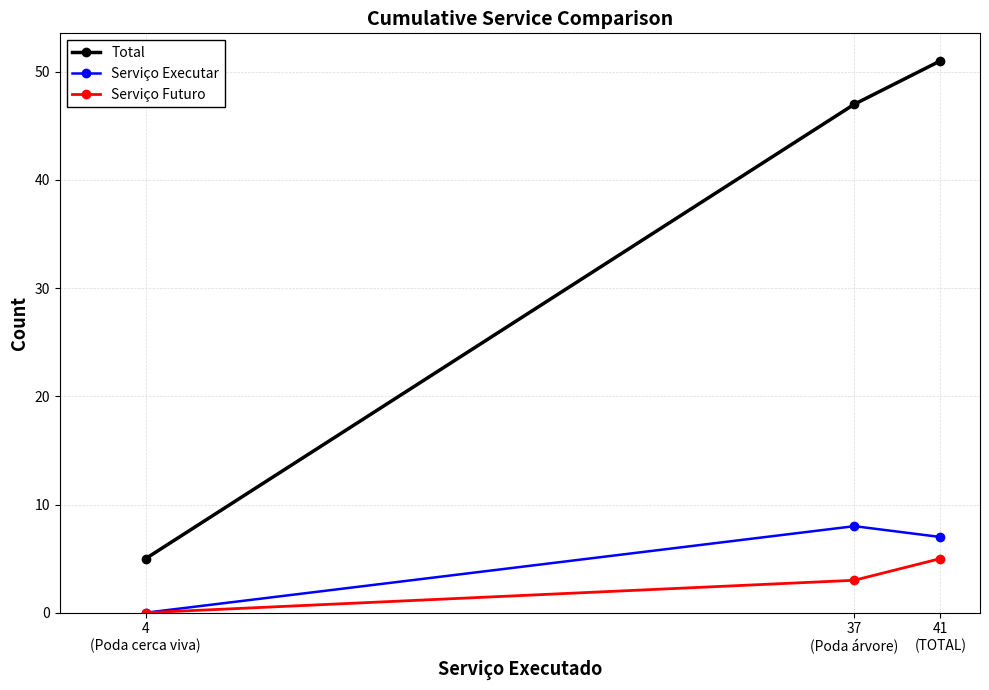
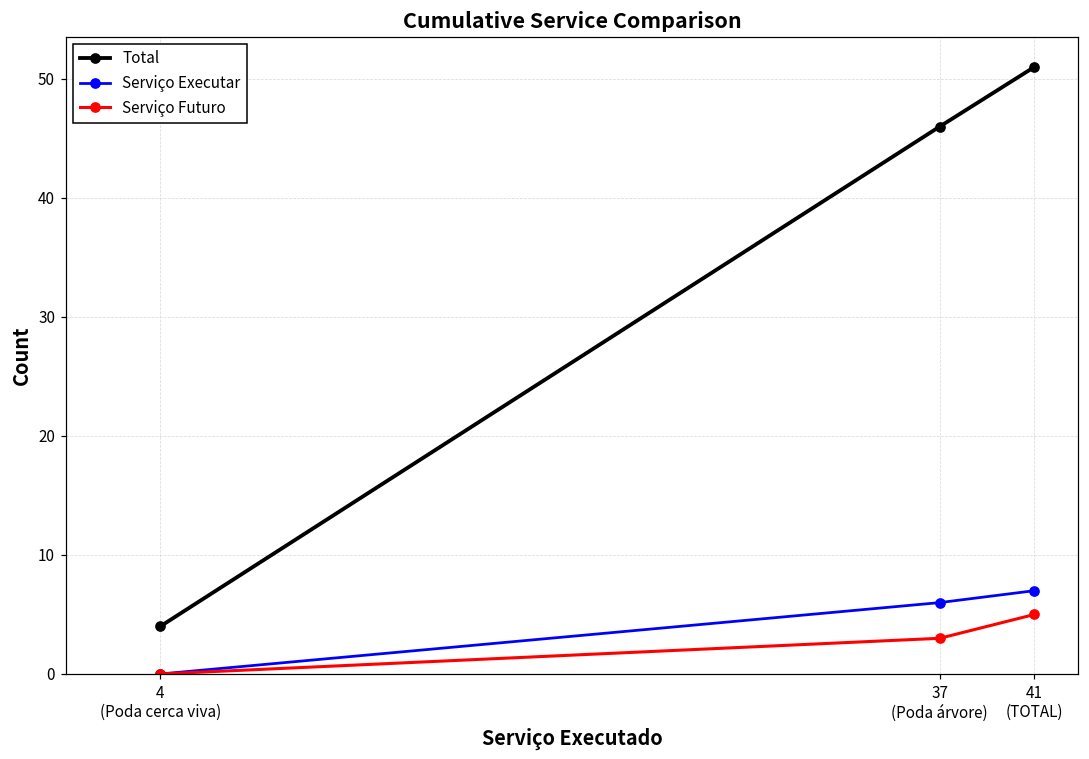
Total, 4 (Poda cerca viva): 5 -> 4
Total, 37 (Poda árvore): 47 -> 46
Serviço Executar, 37 (Poda árvore): 8 -> 6
